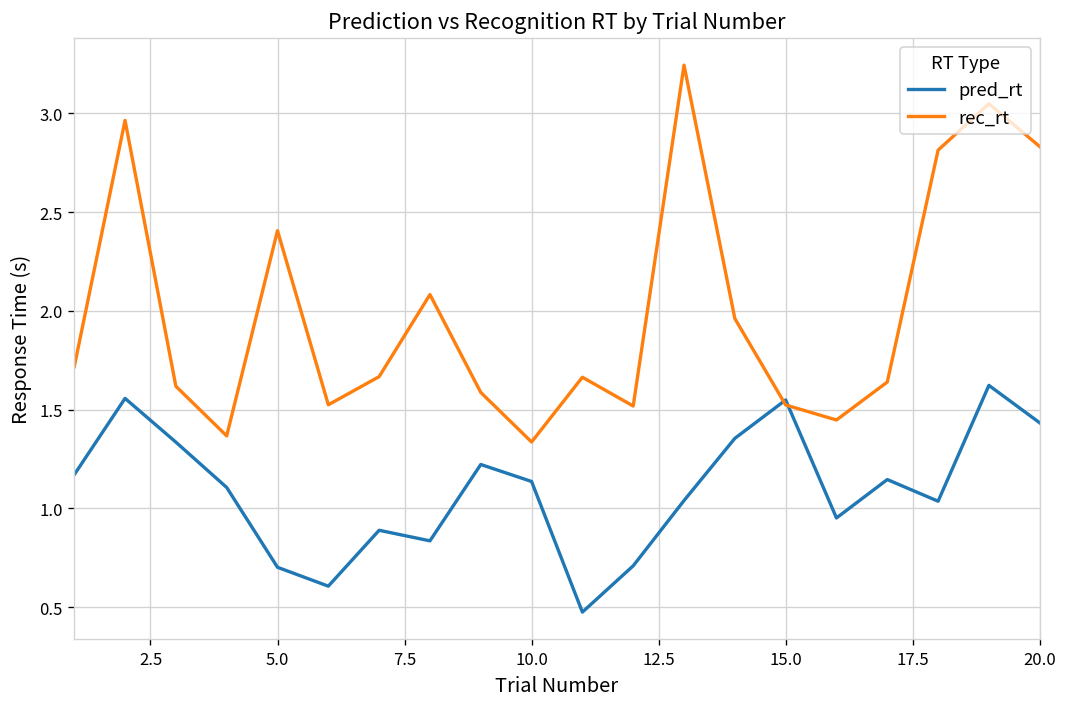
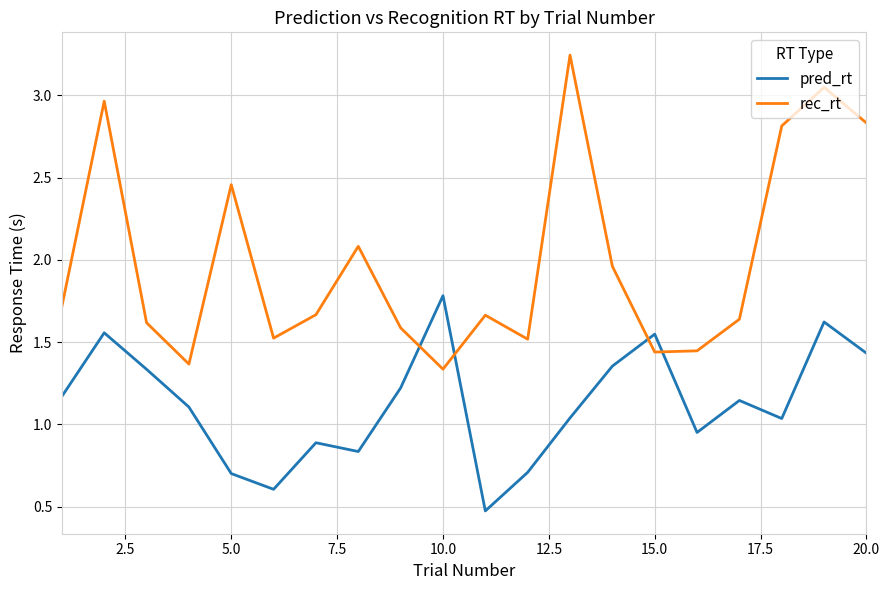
rec_rt, 5.0: 2.41 -> 2.46
pred_rt, 10.0: 1.14 -> 1.78
rec_rt, 15.0: 1.52 -> 1.44
